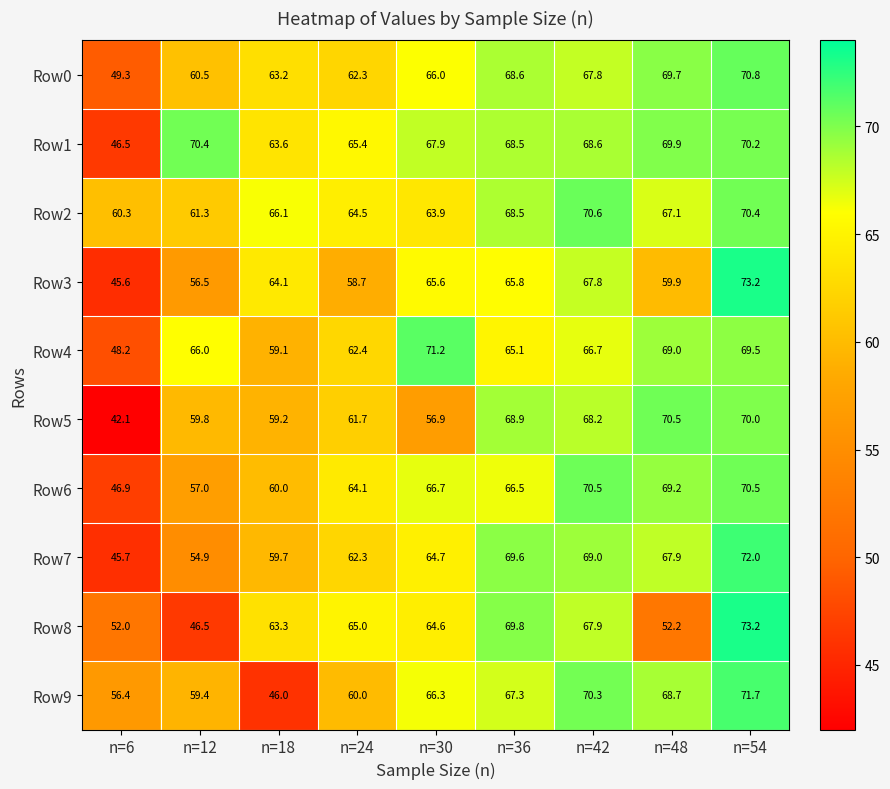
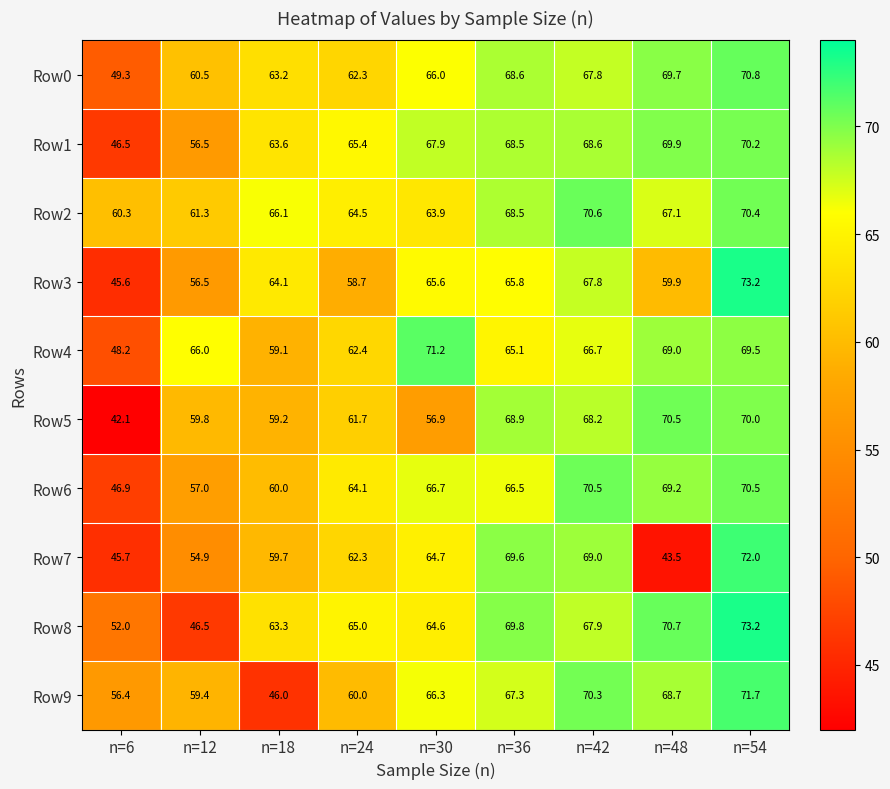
Row1, n=12: 70.4 -> 56.5
Row7, n=48: 67.9 -> 43.5
Row8, n=48: 52.2 -> 70.7
